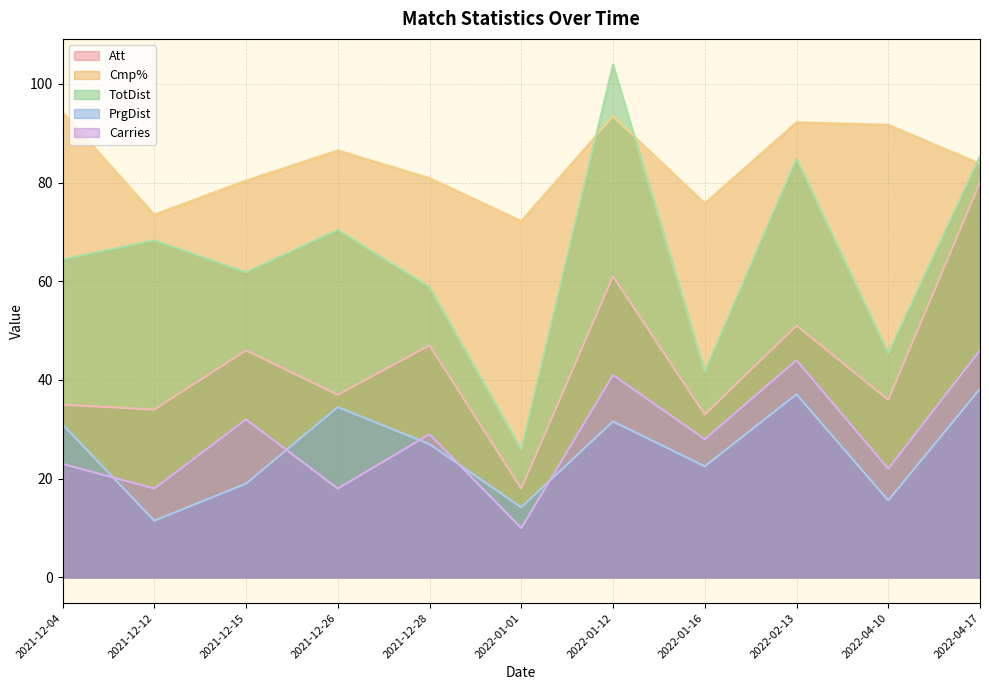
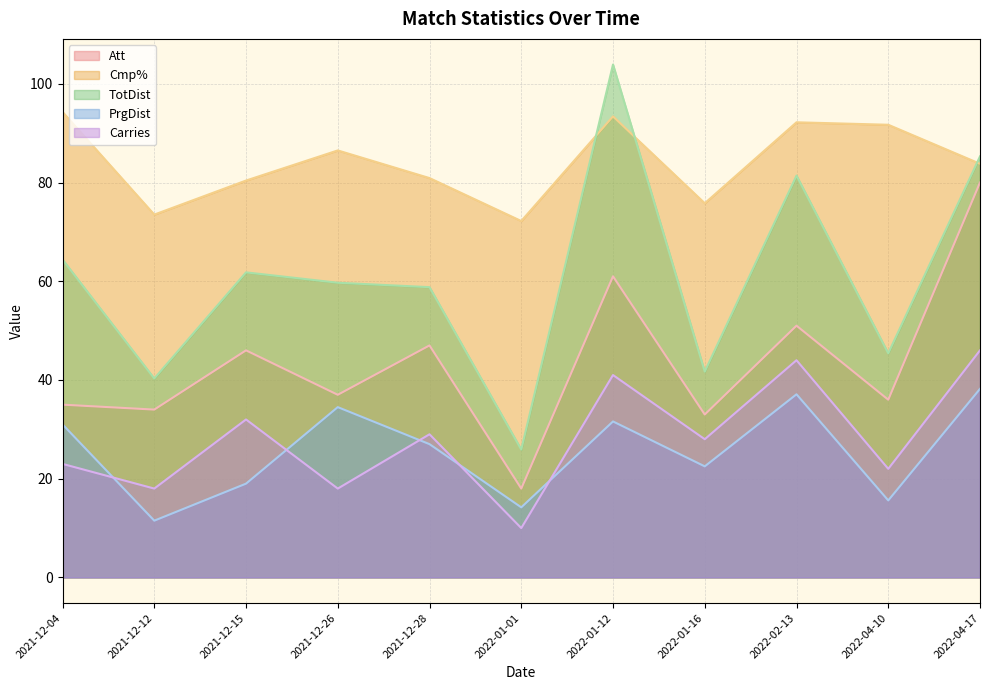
TotDist, 2021-12-12: 68 -> 40
TotDist, 2021-12-26: 70 -> 60
TotDist, 2022-02-13: 85 -> 81
